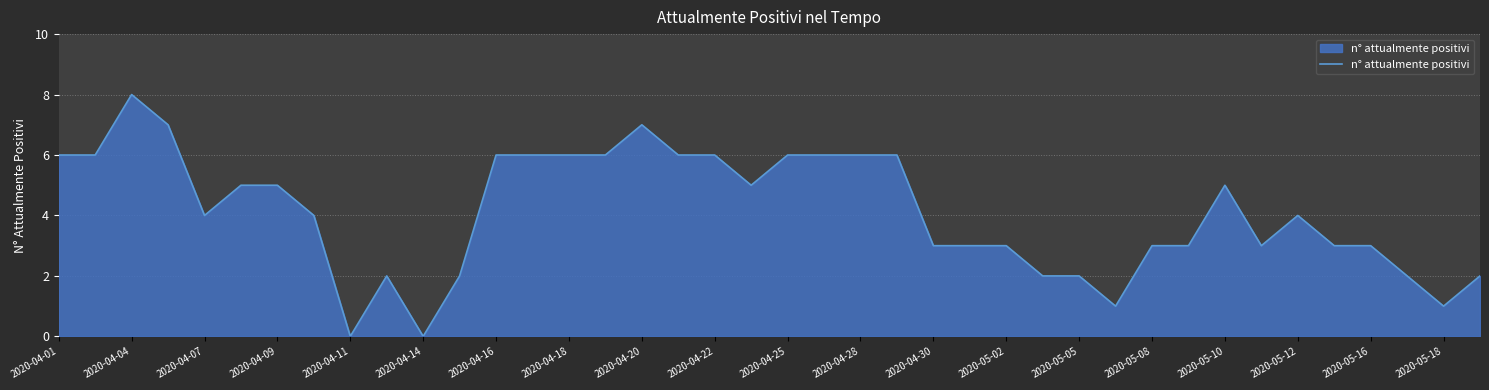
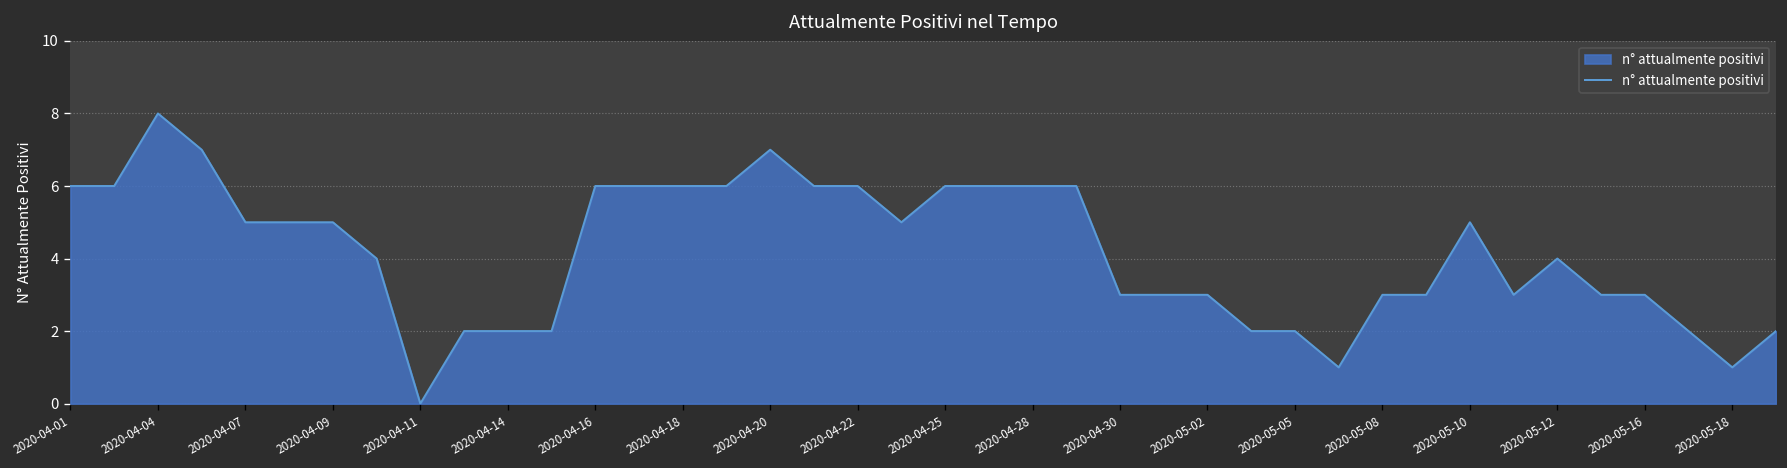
2020-04-07: 4 -> 5
2020-04-14: 0 -> 2
